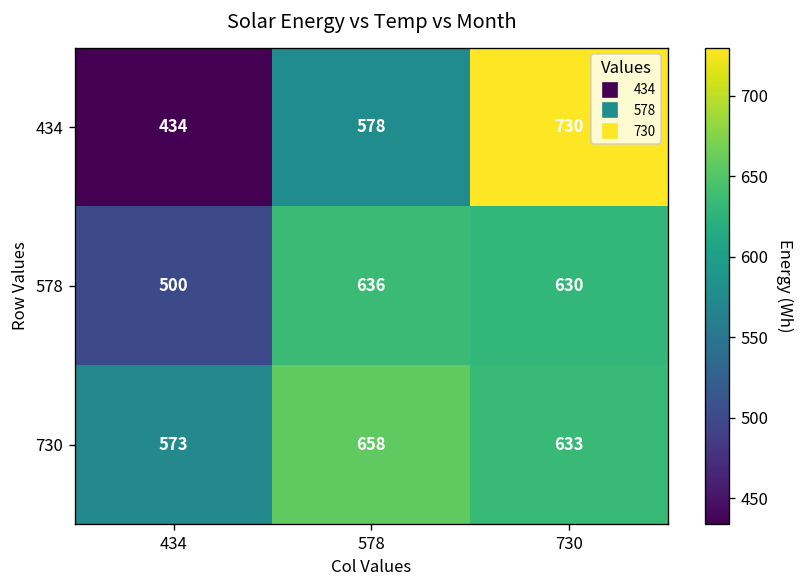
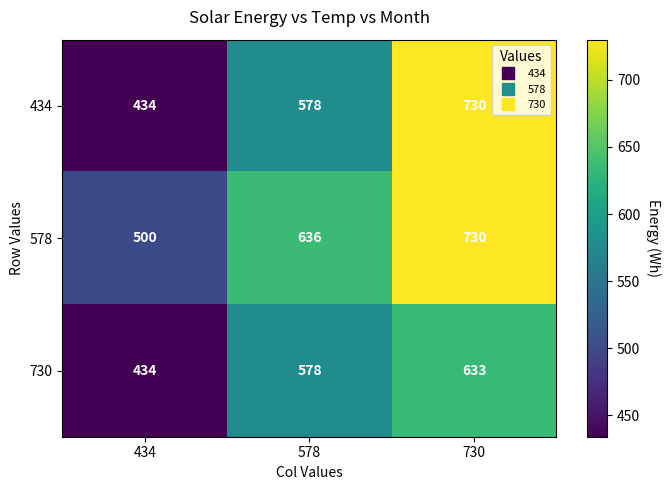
578, 730: 630 -> 730
730, 434: 573 -> 434
730, 578: 658 -> 578
